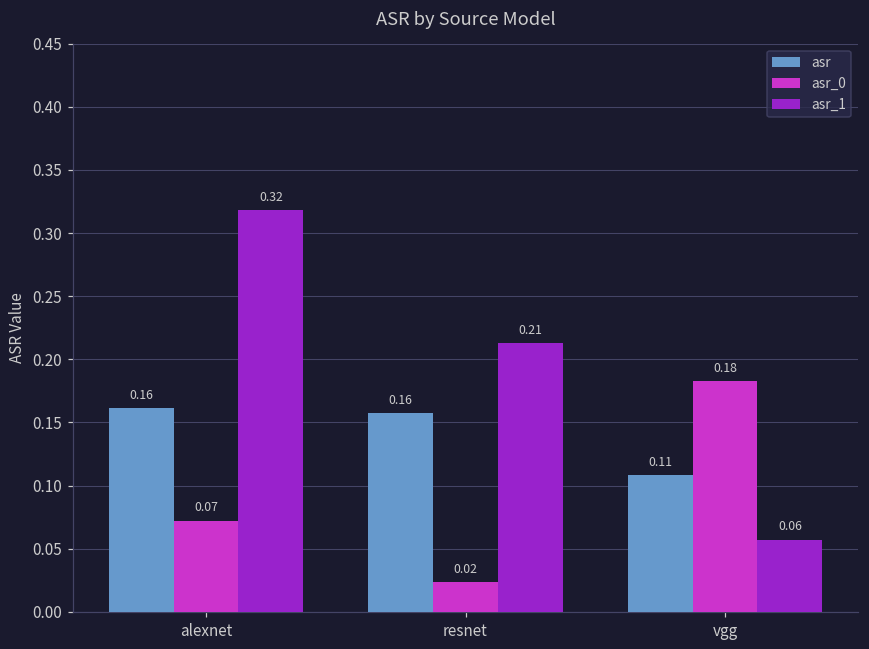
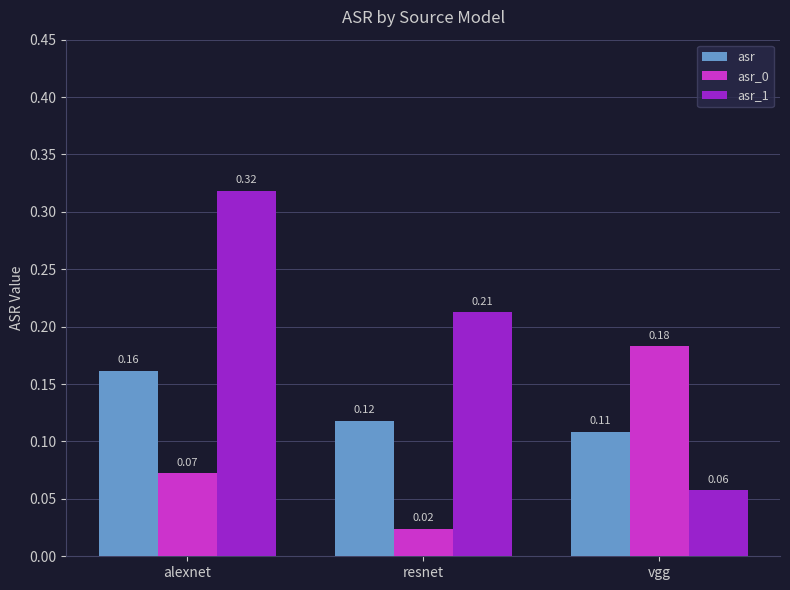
asr, resnet: 0.16 -> 0.12
